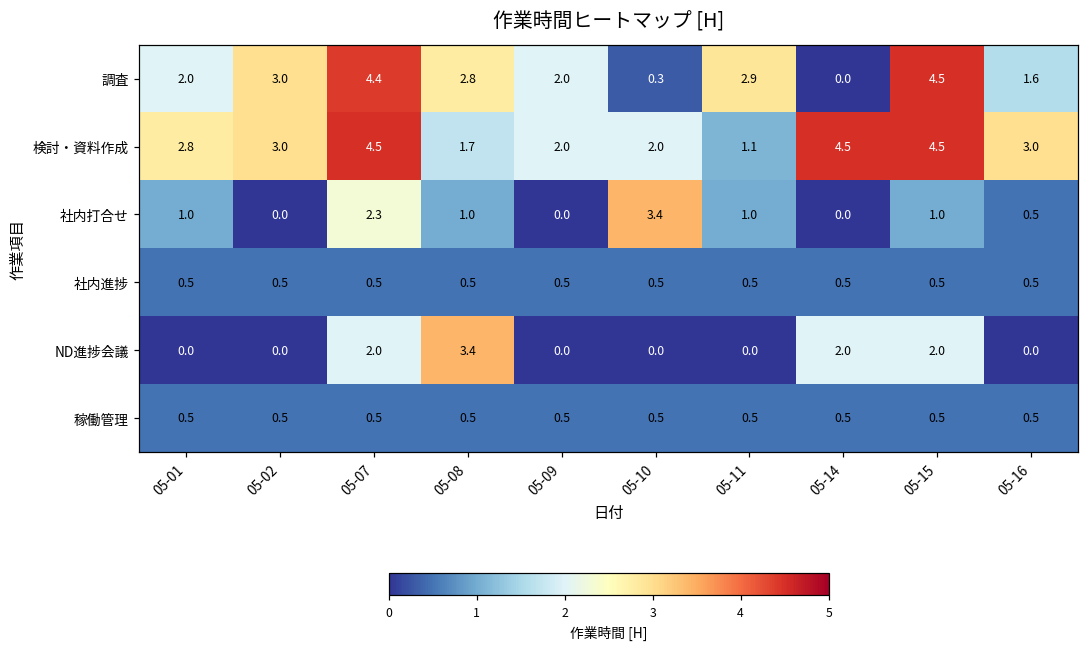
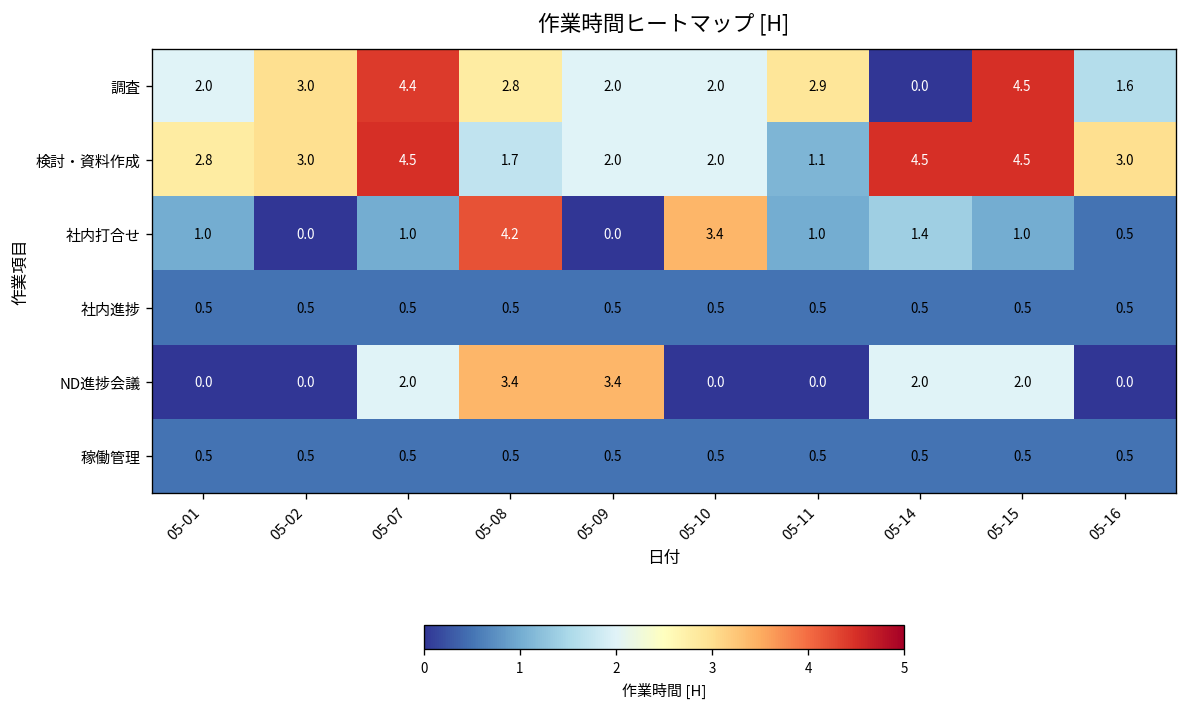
調査, 05-10: 0.3 -> 2.0
社内打合せ, 05-07: 2.3 -> 1.0
社内打合せ, 05-08: 1.0 -> 4.2
社内打合せ, 05-14: 0.0 -> 1.4
ND進捗会議, 05-09: 0.0 -> 3.4
